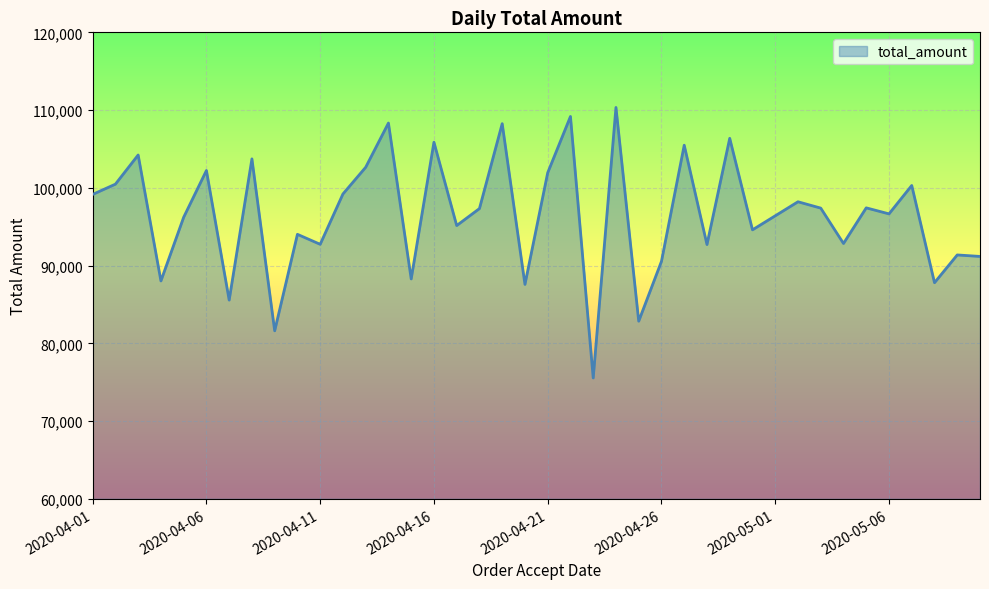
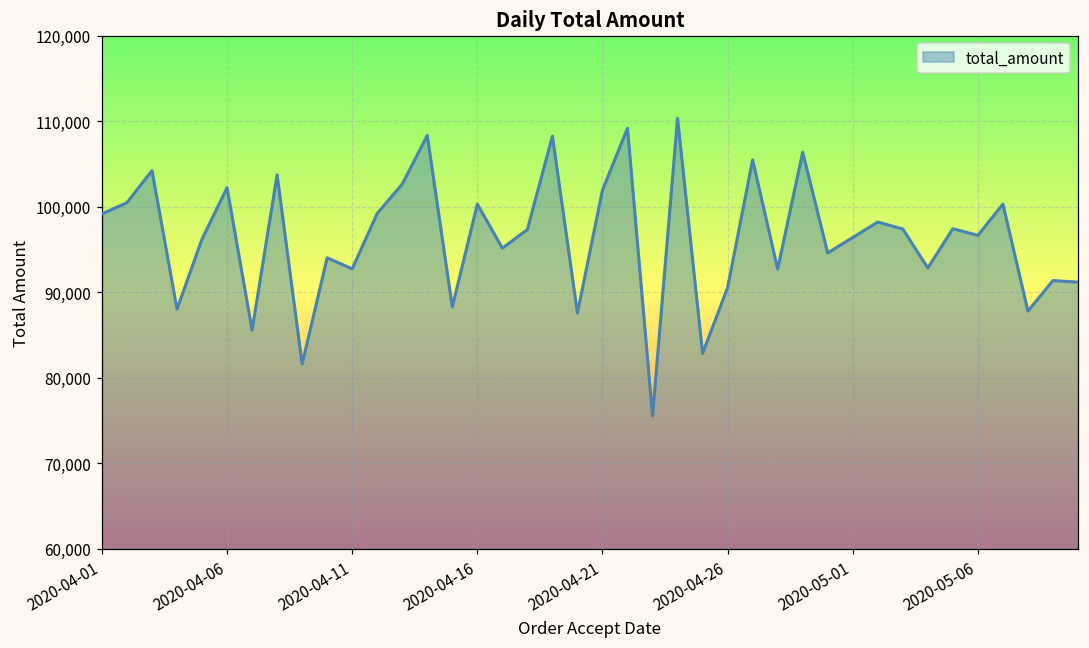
2020-04-16: 106,000 -> 100,000
